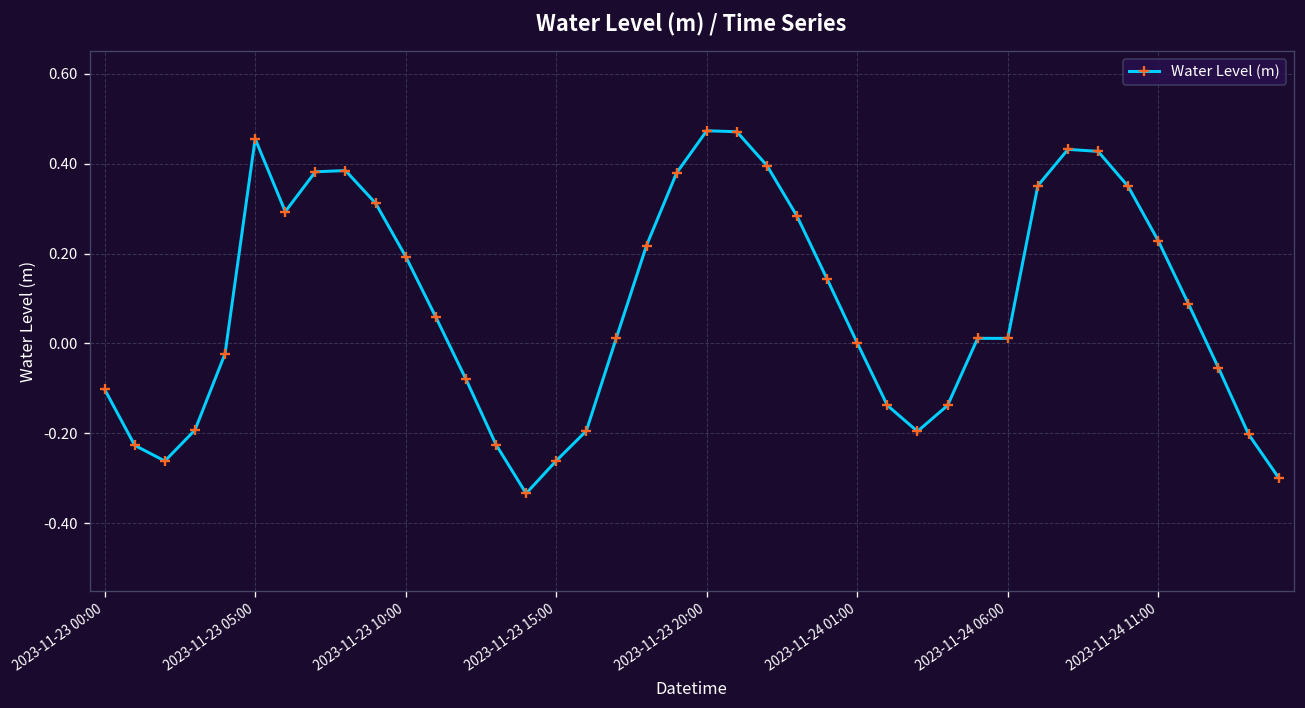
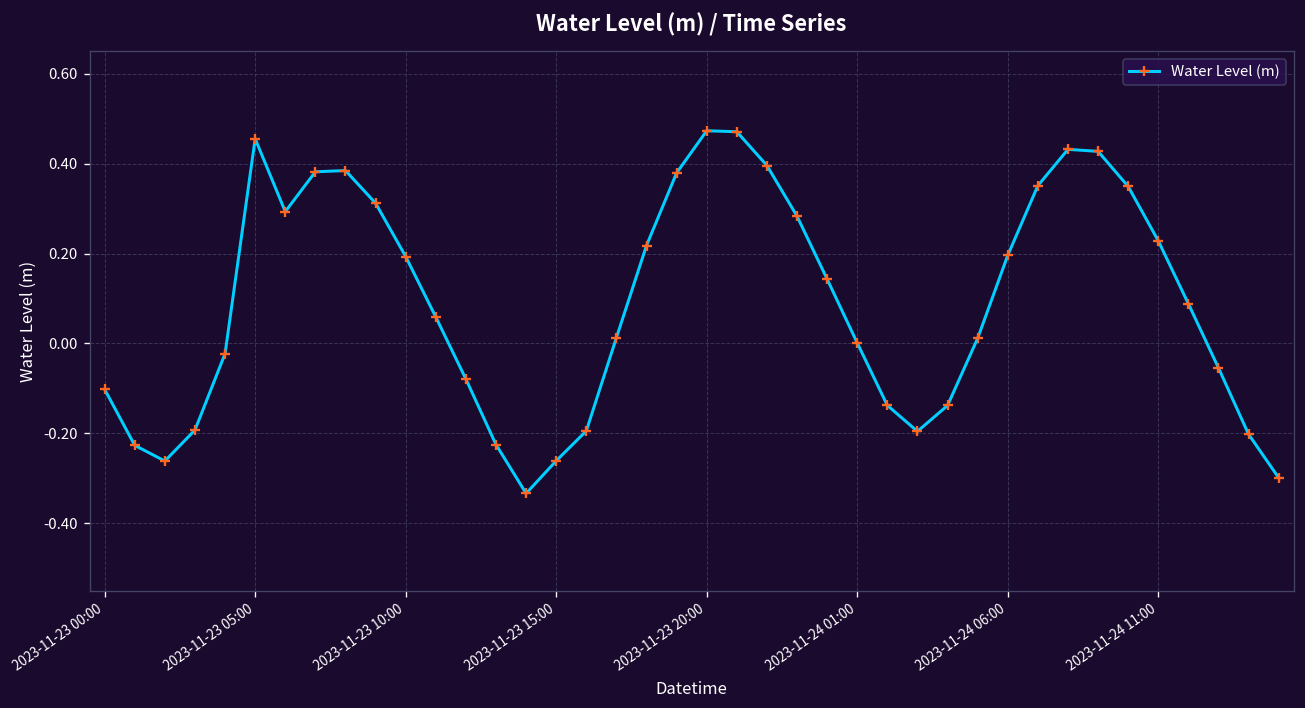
2023-11-24 06:00: 0.01 -> 0.20
